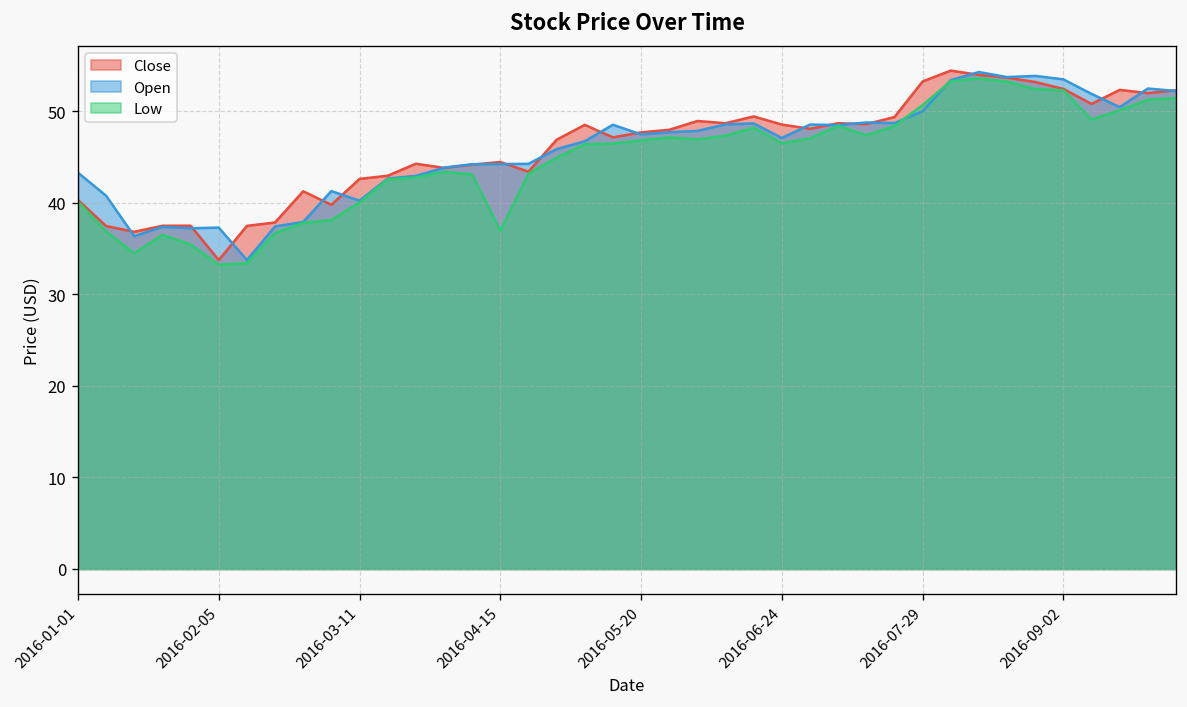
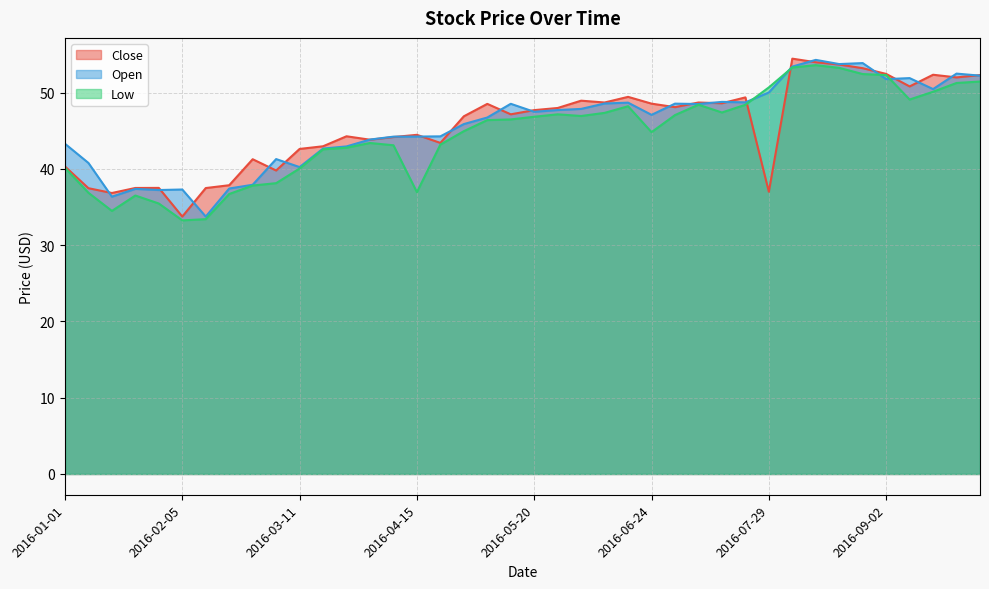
Low, 2016-06-24: 47 -> 45
Close, 2016-07-29: 53 -> 37
Open, 2016-09-02: 54 -> 52
